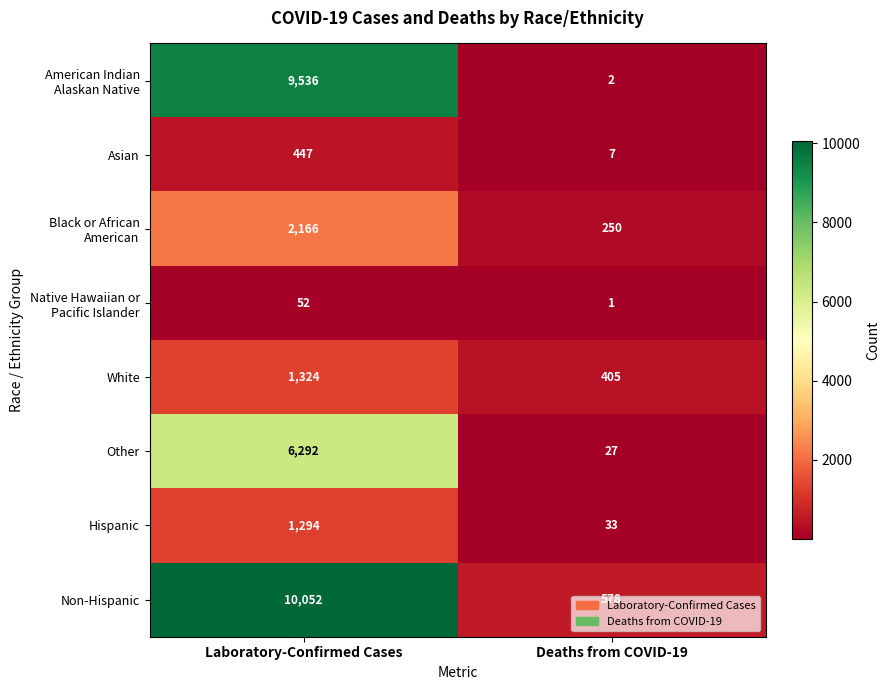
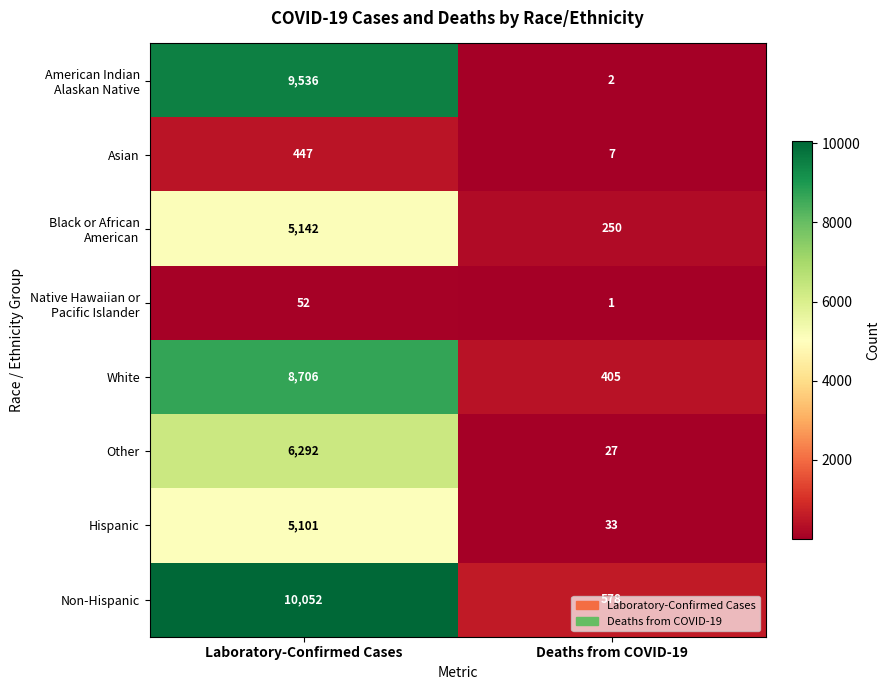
Black or African American, Laboratory-Confirmed Cases: 2,166 -> 5,142
White, Laboratory-Confirmed Cases: 1,324 -> 8,706
Hispanic, Laboratory-Confirmed Cases: 1,294 -> 5,101
